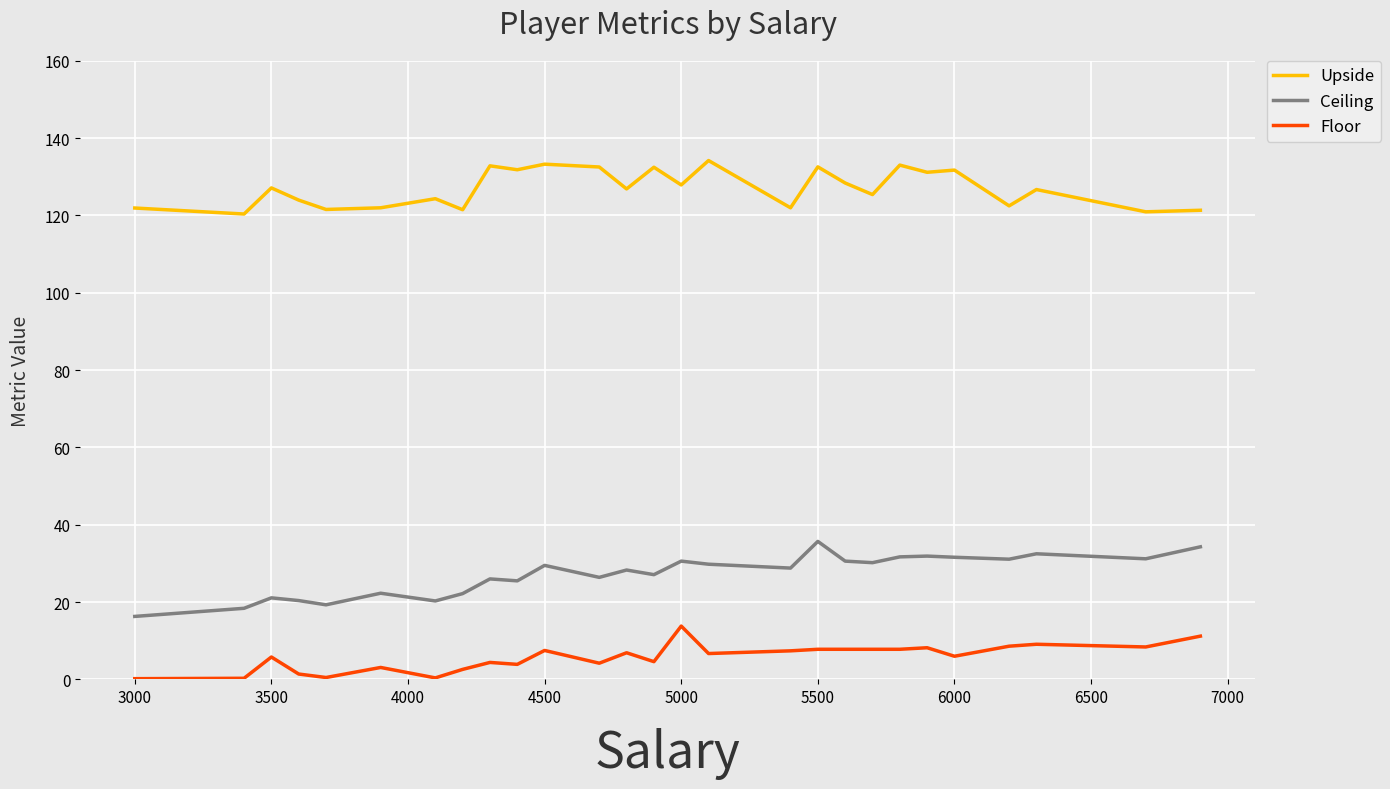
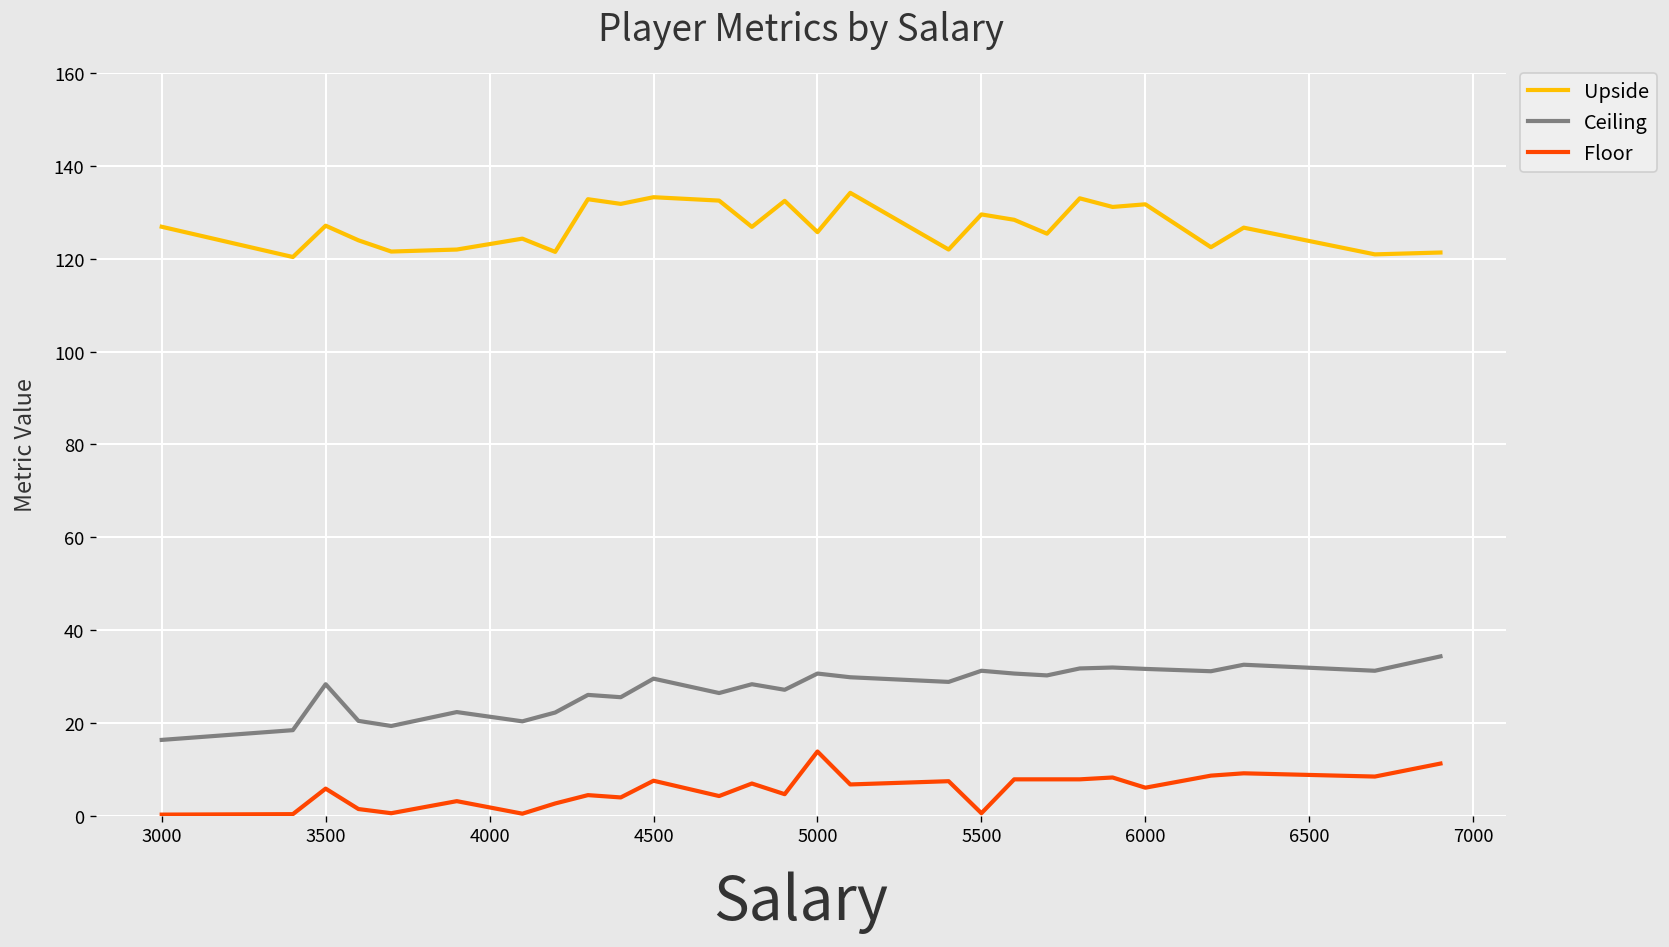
Upside, 3000: 122 -> 127
Ceiling, 3500: 21 -> 28
Upside, 5000: 128 -> 126
Upside, 5500: 133 -> 130
Ceiling, 5500: 36 -> 31
Floor, 5500: 8 -> 1
